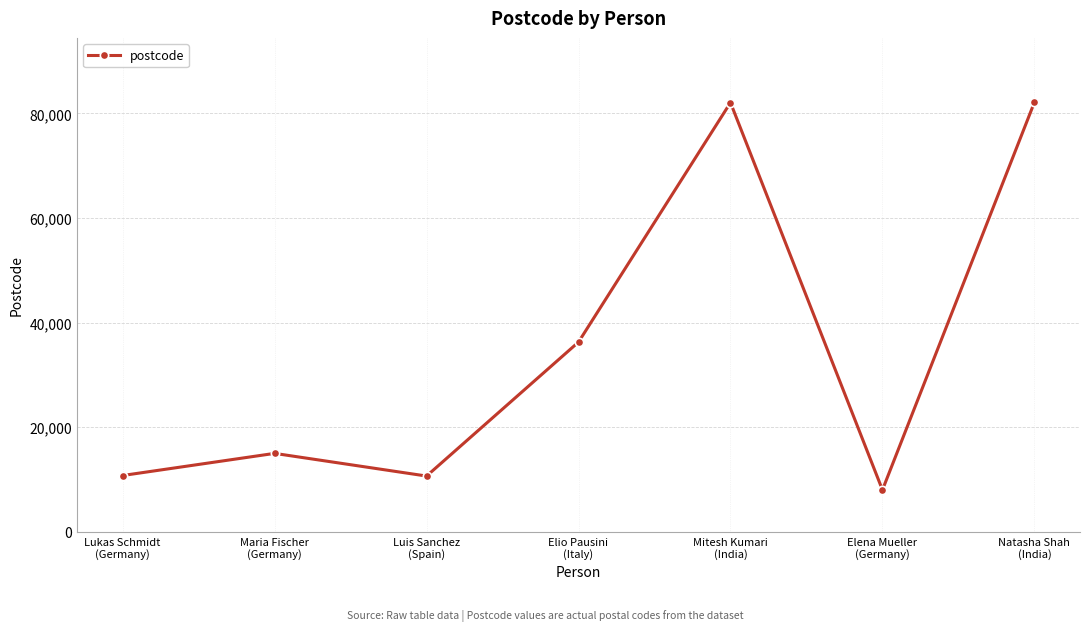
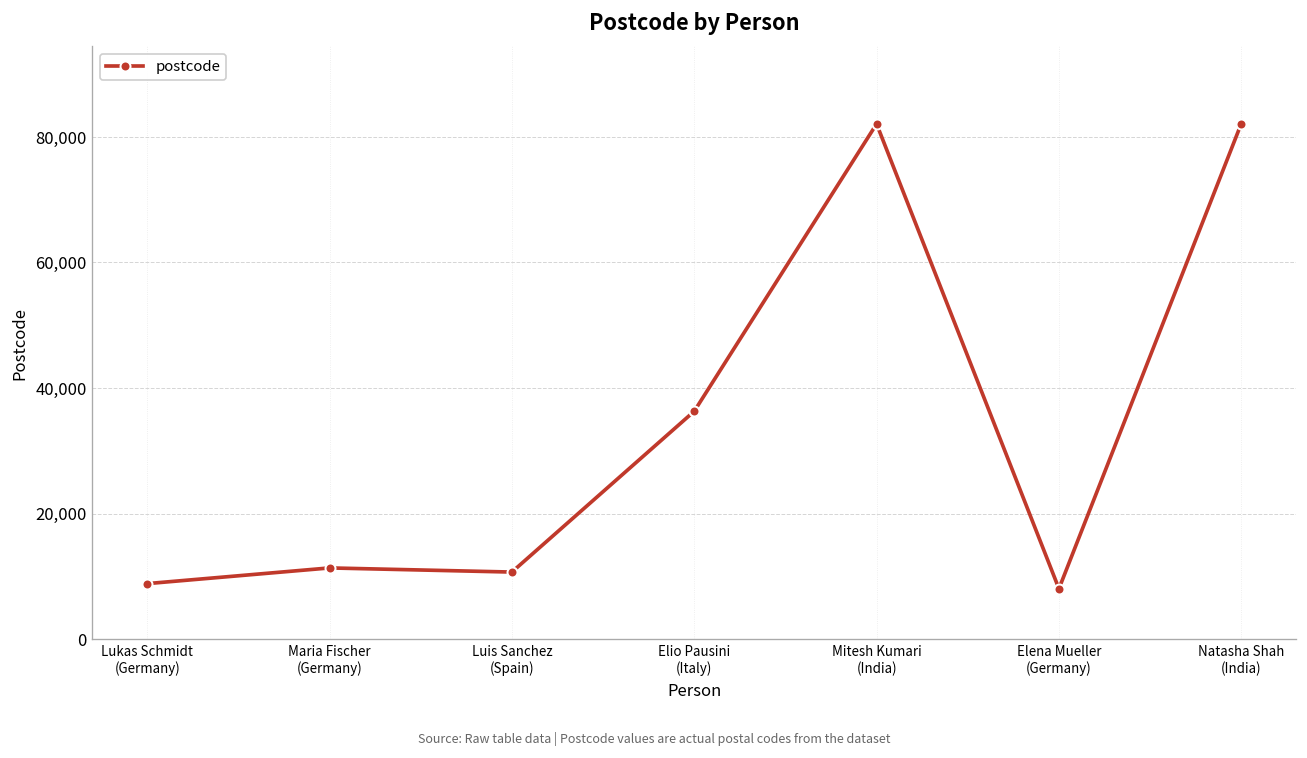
Lukas Schmidt (Germany): 11,000 -> 9,000
Maria Fischer (Germany): 15,000 -> 11,000
